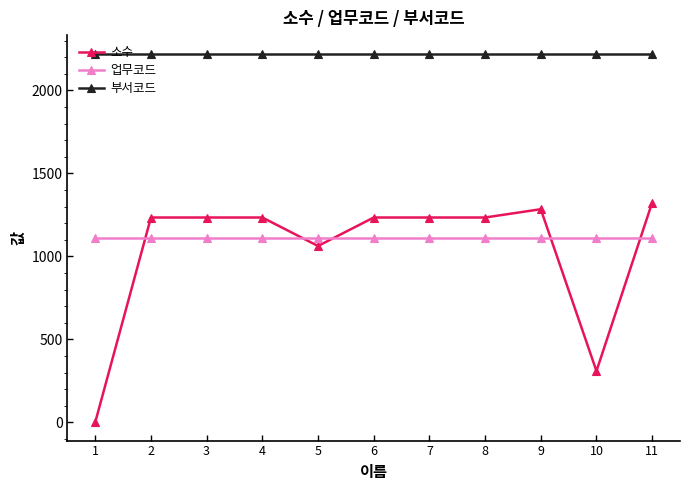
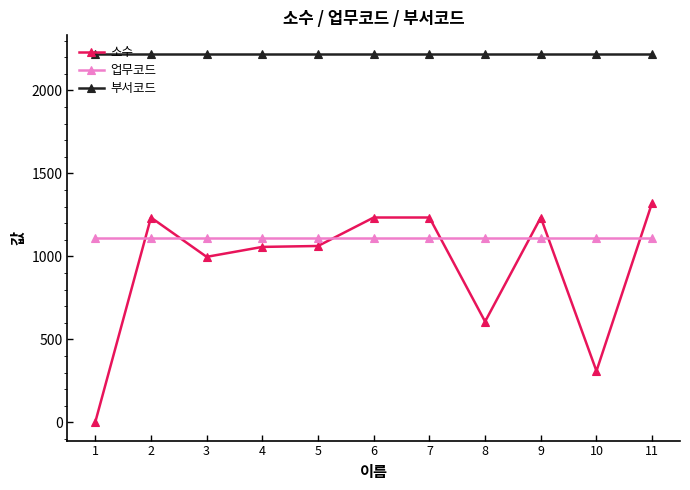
소수, 3: 1230 -> 1000
소수, 4: 1230 -> 1060
소수, 8: 1230 -> 610
소수, 9: 1280 -> 1230
